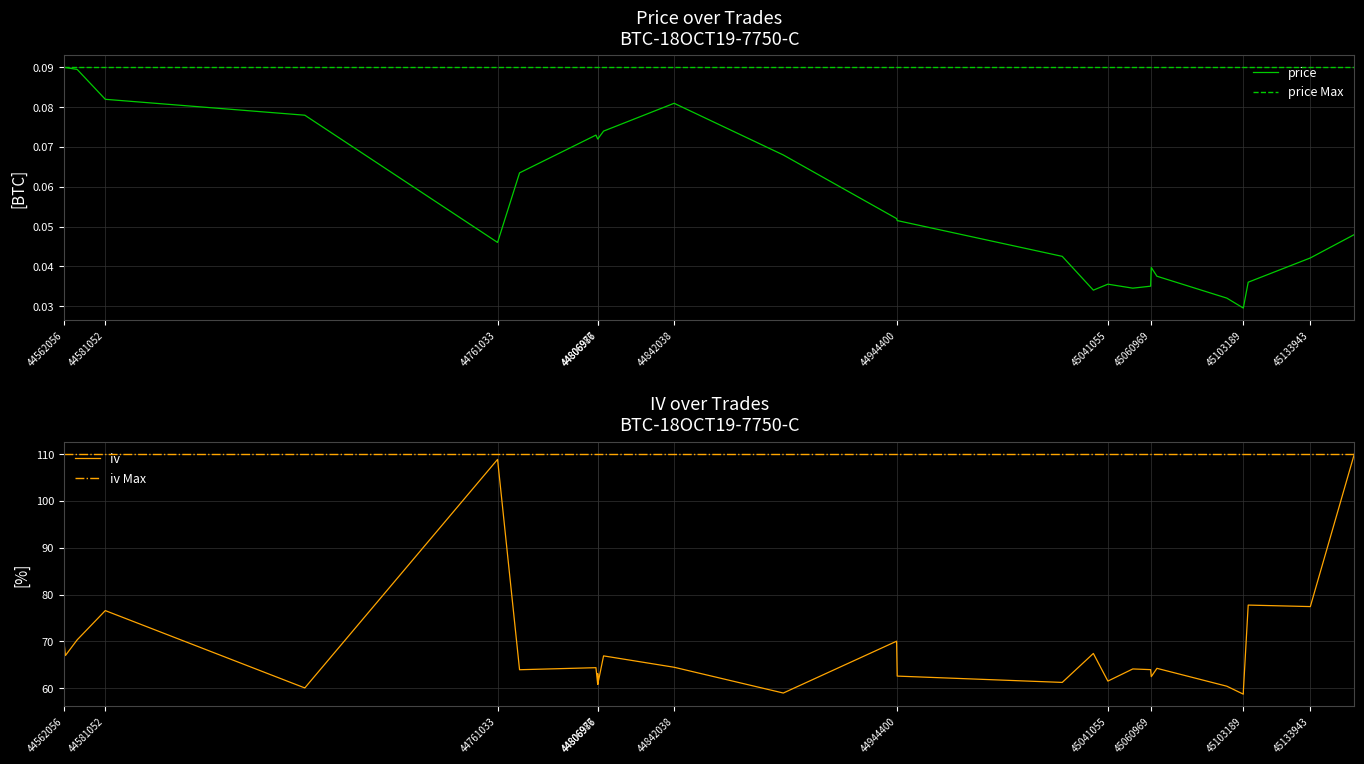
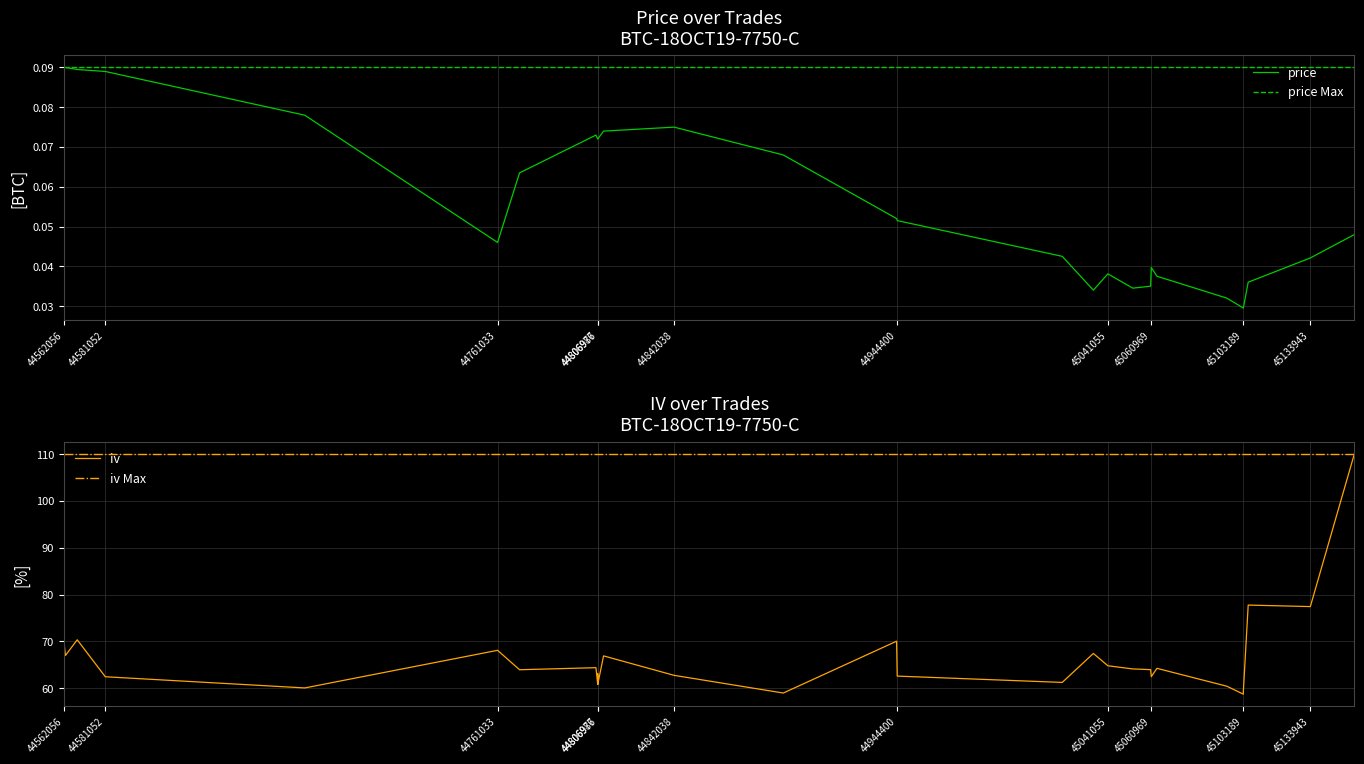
Price over Trades BTC-18OCT19-7750-C, 44581052: 0.082 -> 0.089
Price over Trades BTC-18OCT19-7750-C, 44842038: 0.081 -> 0.075
Price over Trades BTC-18OCT19-7750-C, 45041055: 0.036 -> 0.038
IV over Trades BTC-18OCT19-7750-C, 44581052: 77 -> 62
IV over Trades BTC-18OCT19-7750-C, 44761033: 109 -> 68
IV over Trades BTC-18OCT19-7750-C, 44842038: 64 -> 63
IV over Trades BTC-18OCT19-7750-C, 45041055: 62 -> 65
